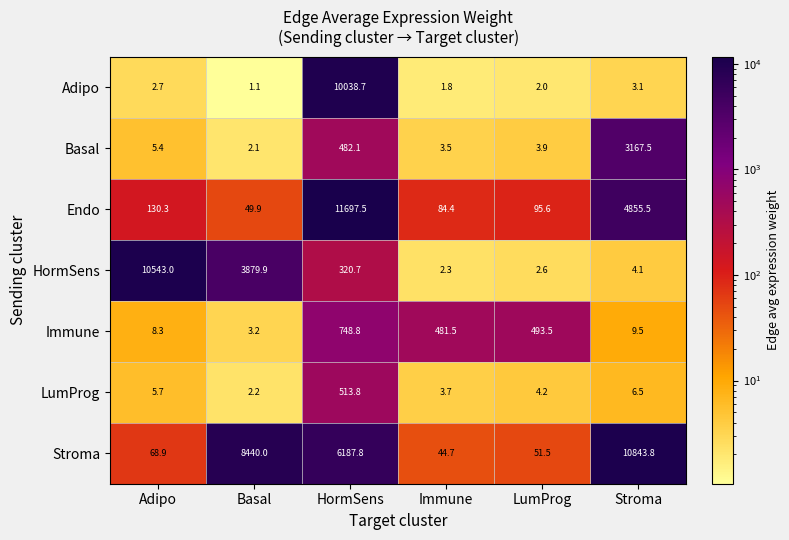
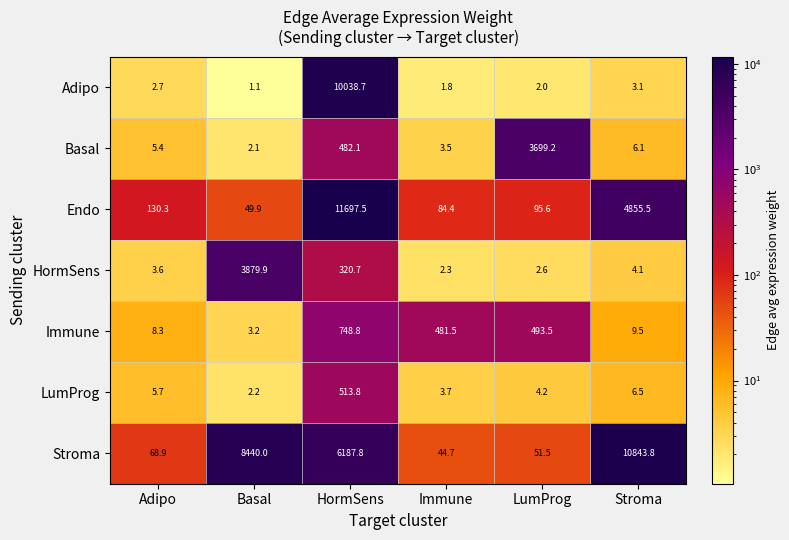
Basal, LumProg: 3.9 -> 3699.2
Basal, Stroma: 3167.5 -> 6.1
HormSens, Adipo: 10543.0 -> 3.6
